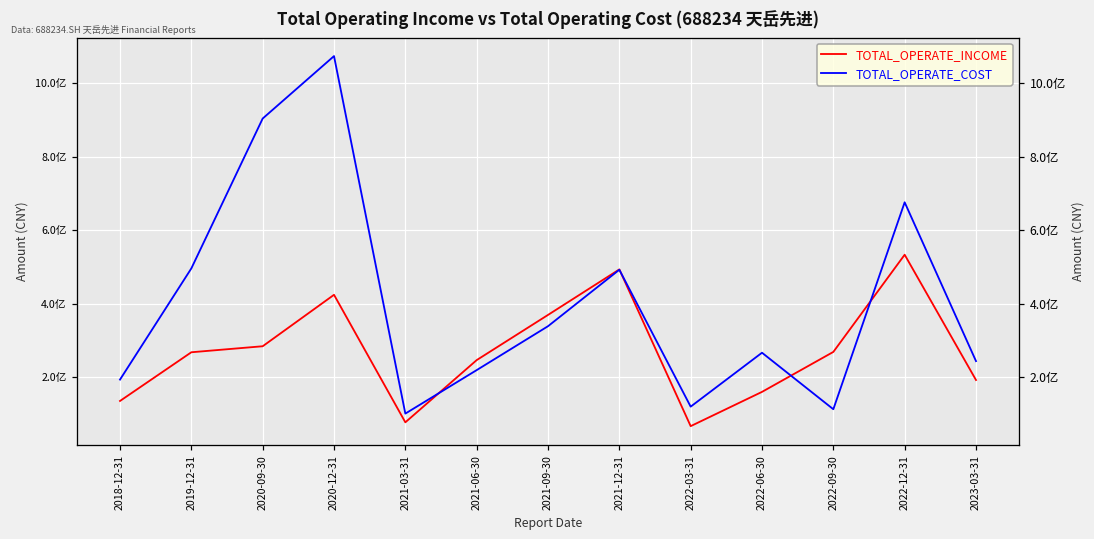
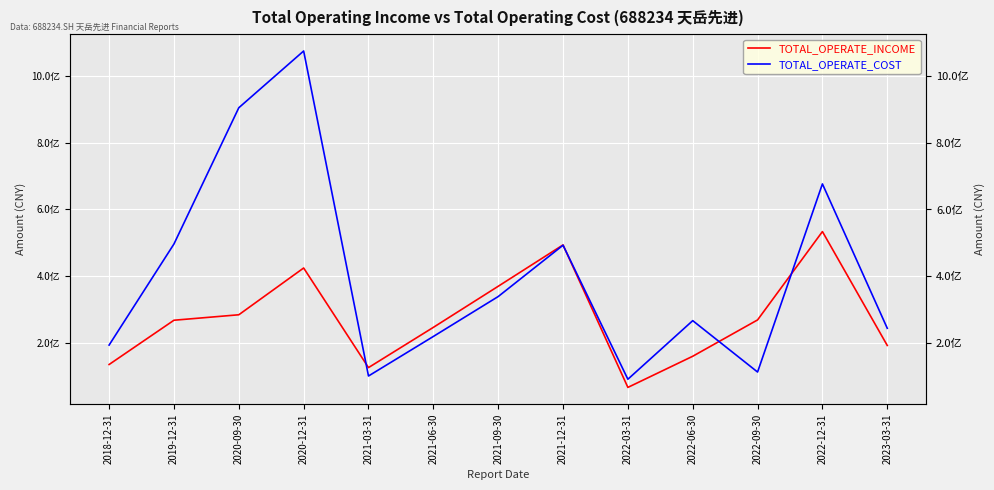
TOTAL_OPERATE_INCOME, 2021-03-31: 0.8亿 -> 1.3亿
TOTAL_OPERATE_COST, 2022-03-31: 1.2亿 -> 0.9亿
